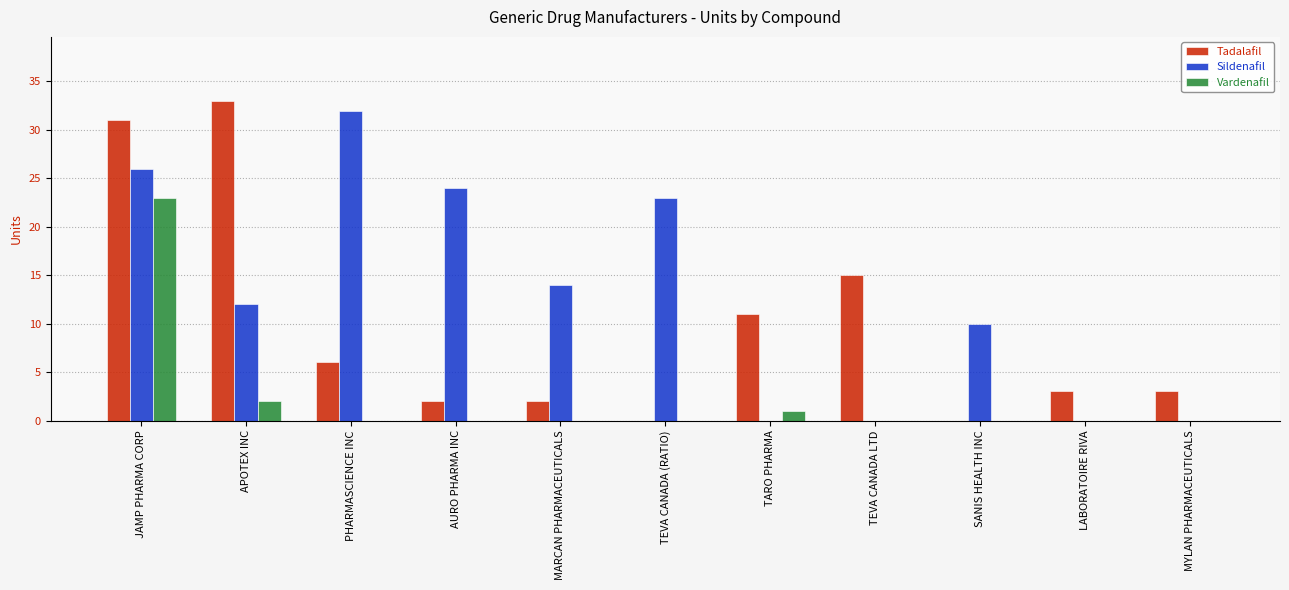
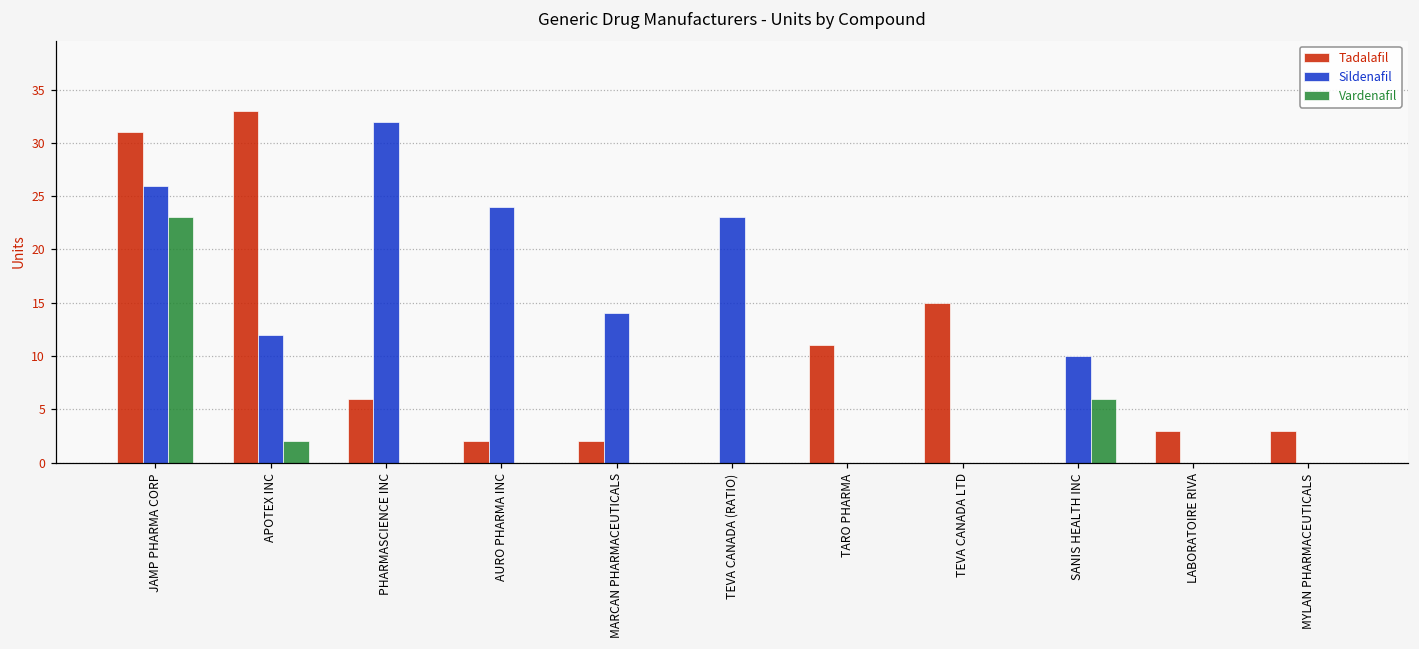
Vardenafil, TARO PHARMA: 1 -> 0
Vardenafil, SANIS HEALTH INC: 0 -> 6
